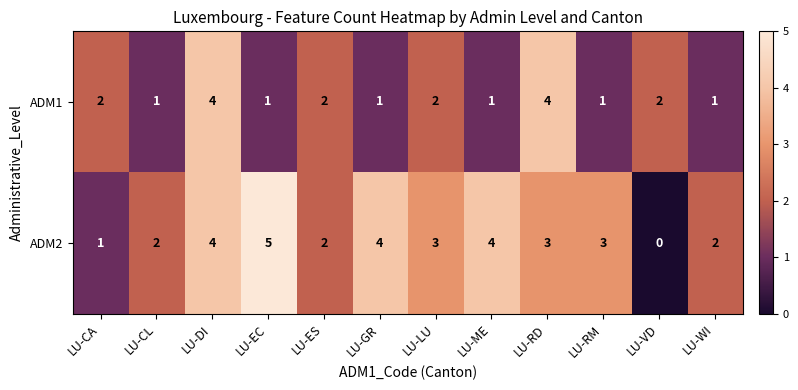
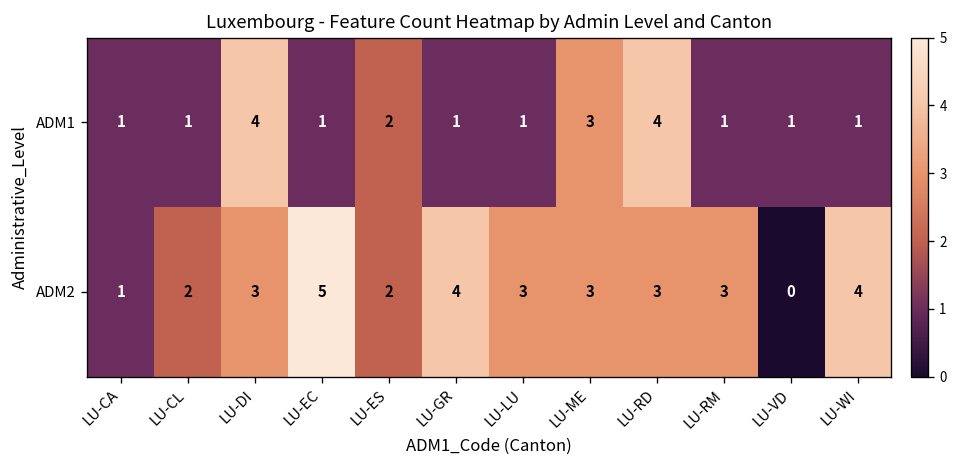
ADM1, LU-CA: 2 -> 1
ADM1, LU-LU: 2 -> 1
ADM1, LU-ME: 1 -> 3
ADM1, LU-VD: 2 -> 1
ADM2, LU-DI: 4 -> 3
ADM2, LU-ME: 4 -> 3
ADM2, LU-WI: 2 -> 4
